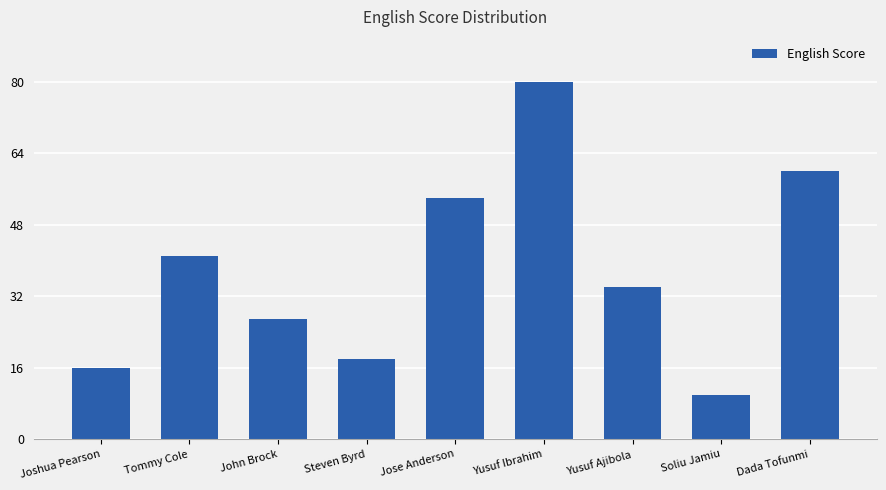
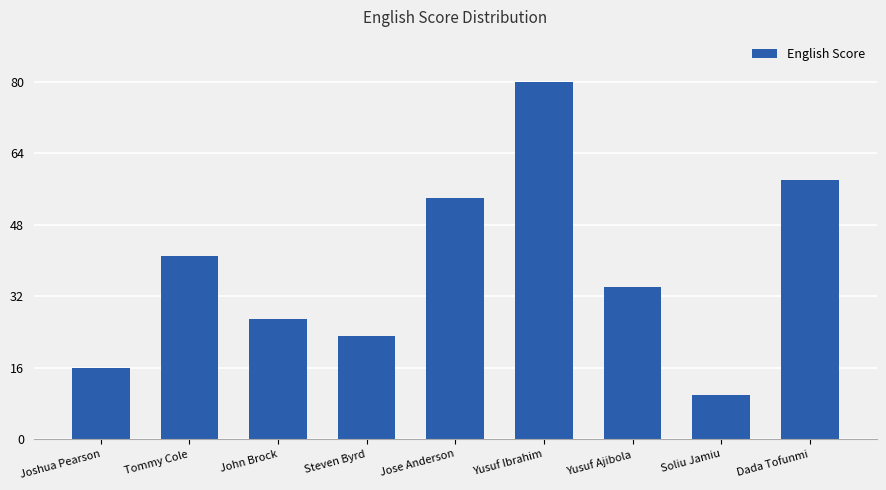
Steven Byrd: 18 -> 23
Dada Tofunmi: 60 -> 58
